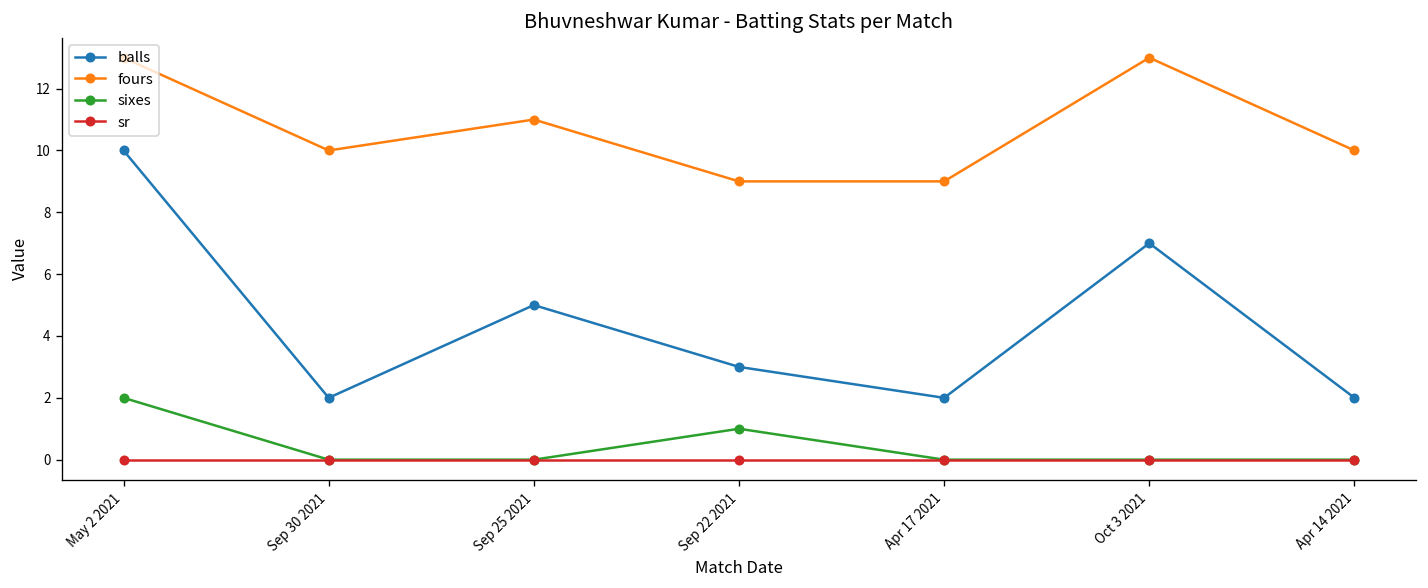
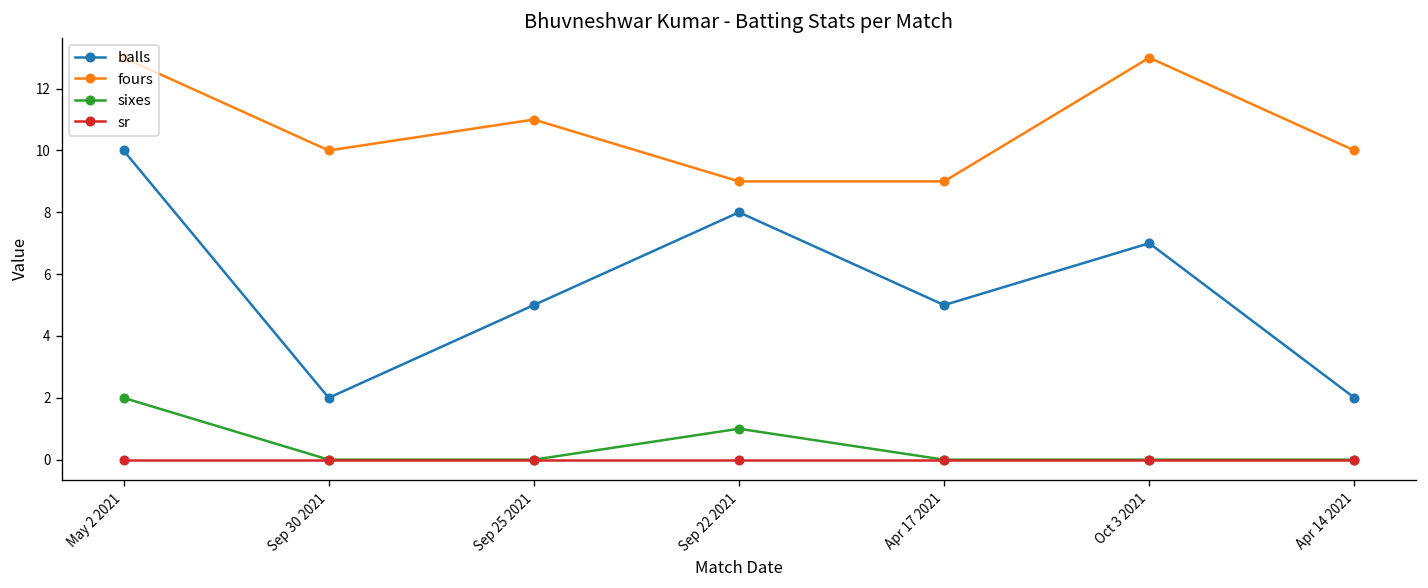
balls, Sep 22 2021: 3 -> 8
balls, Apr 17 2021: 2 -> 5
